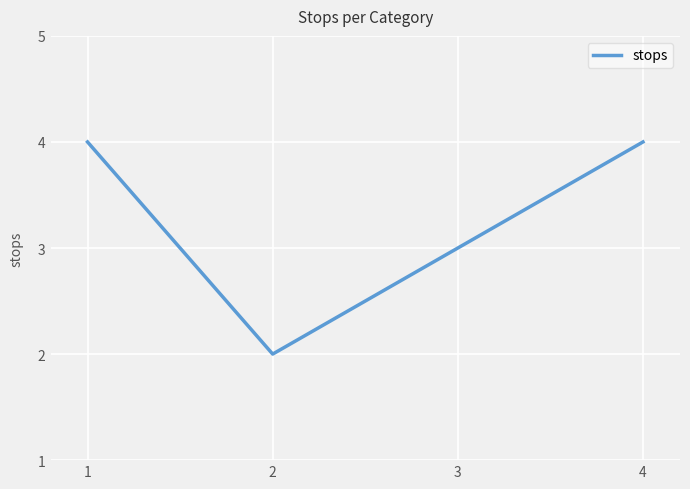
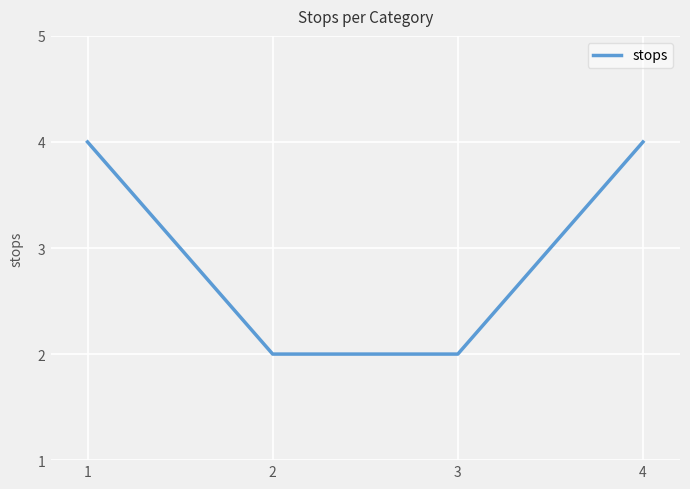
3: 3 -> 2
